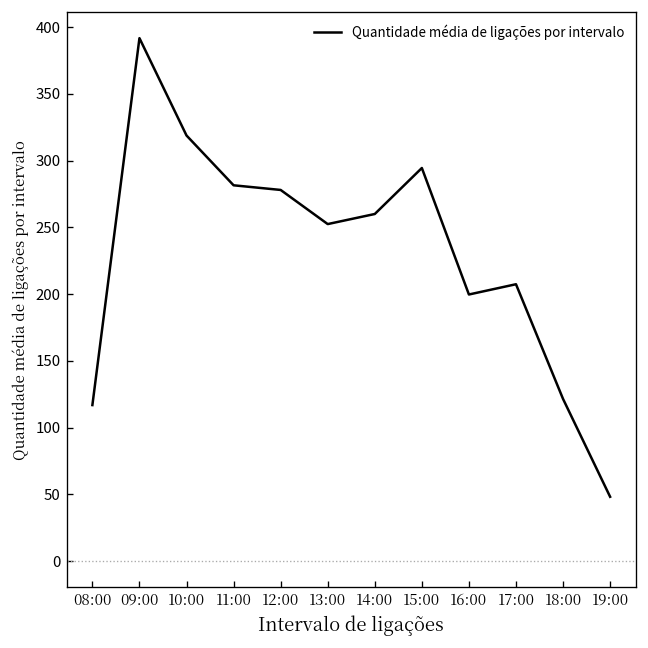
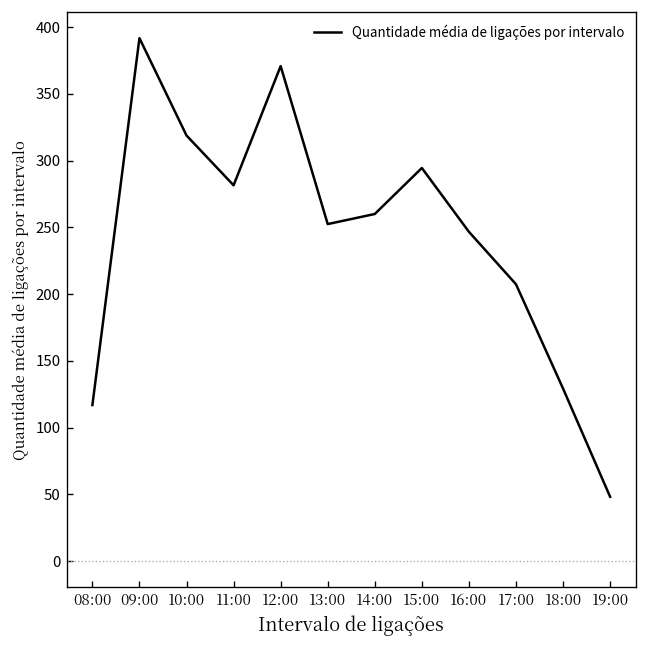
12:00: 278 -> 371
16:00: 200 -> 247
18:00: 122 -> 129
